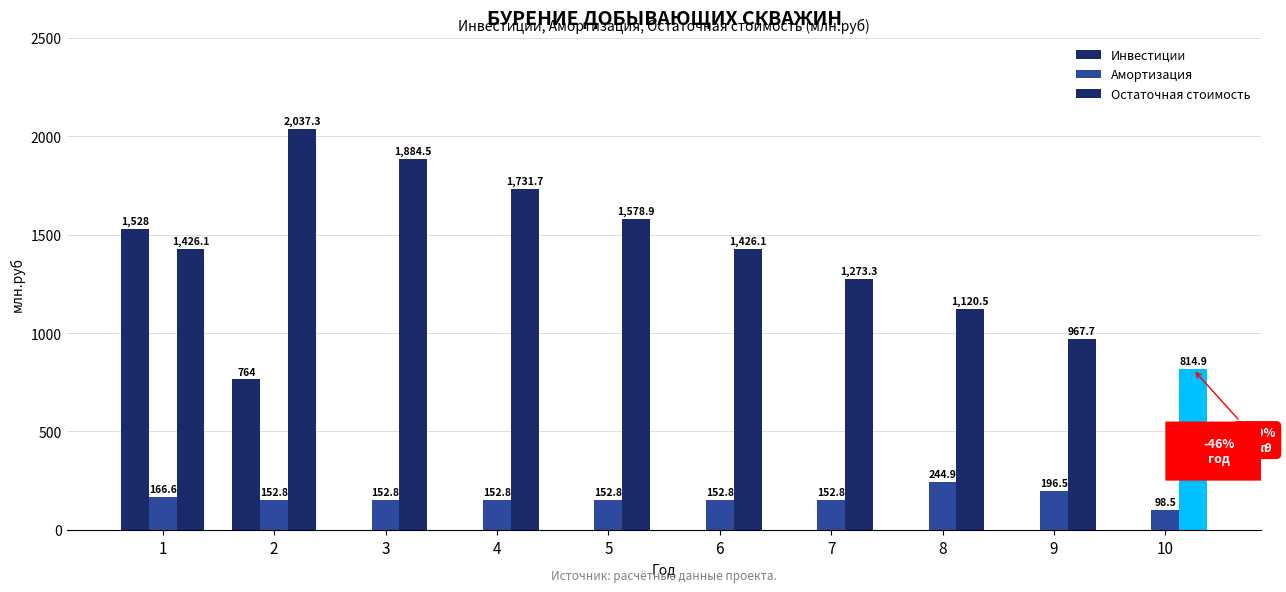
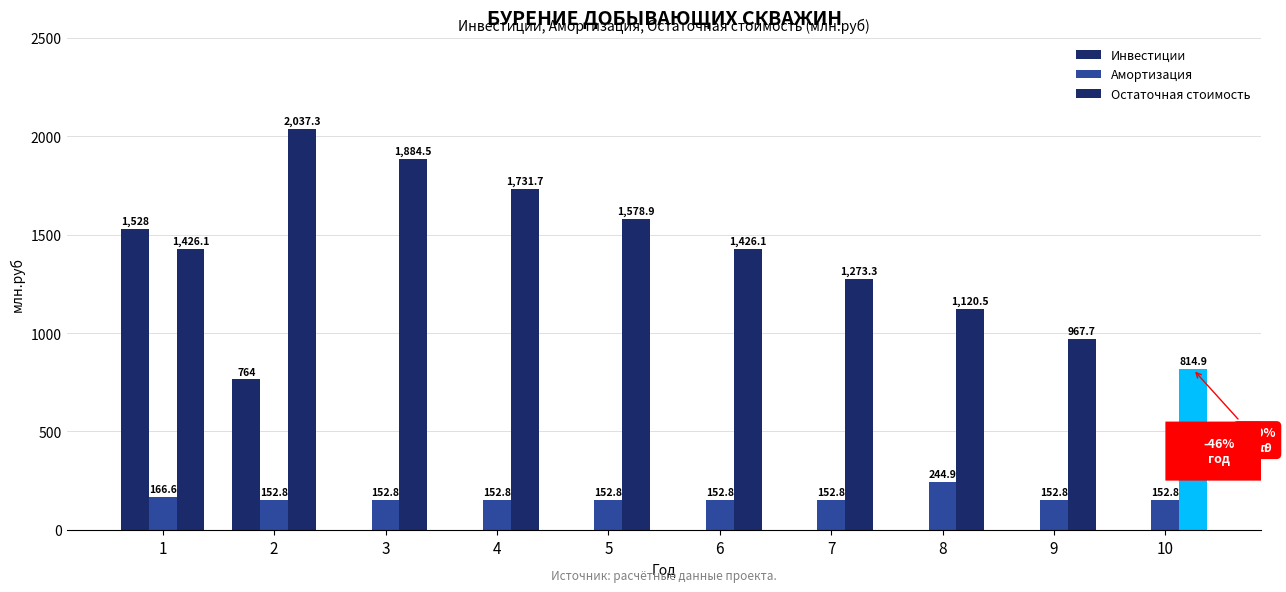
Амортизация, 9: 196.5 -> 152.8
Амортизация, 10: 98.5 -> 152.8
